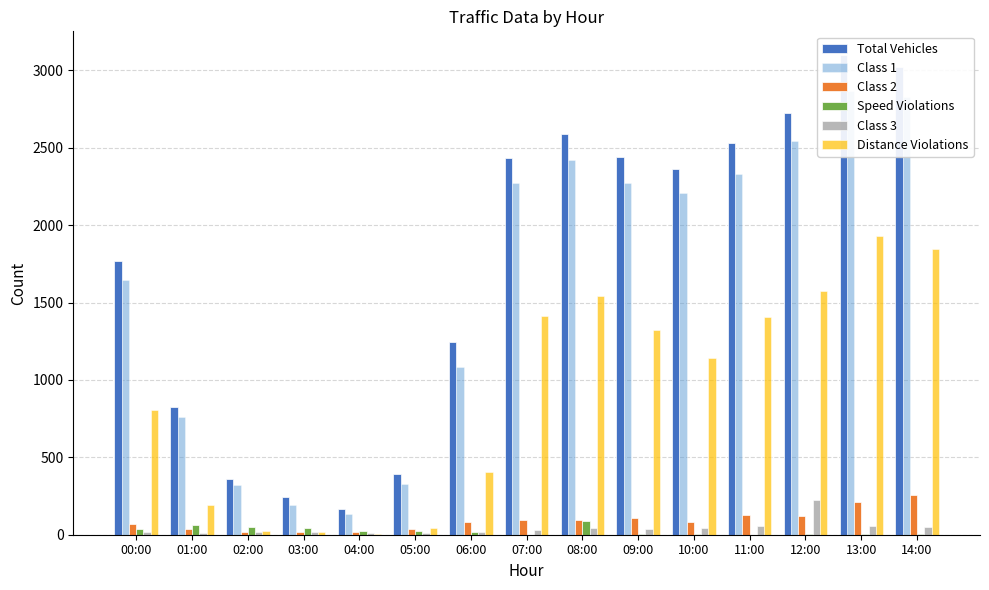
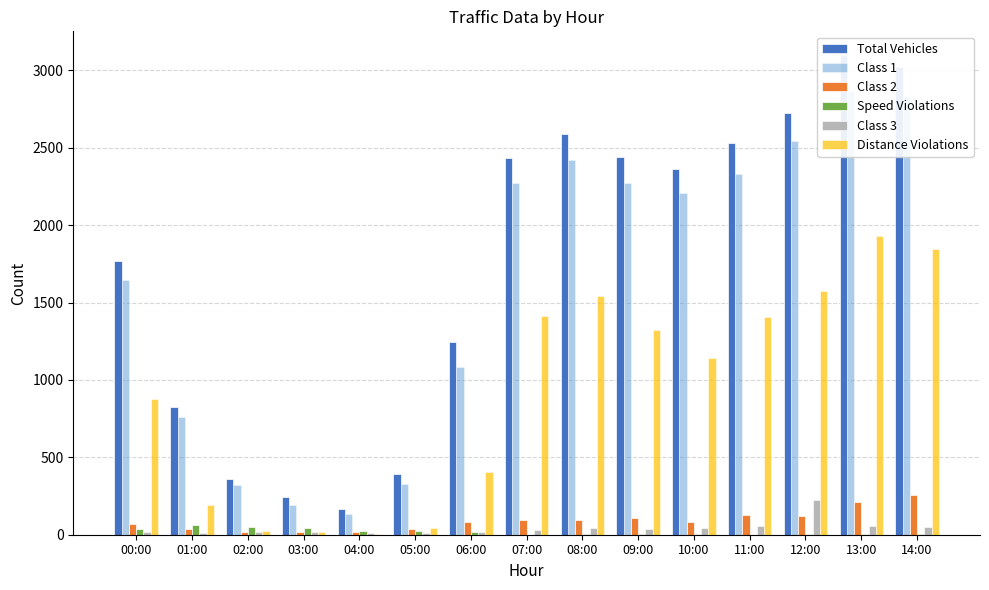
Distance Violations, 00:00: 810 -> 870
Speed Violations, 08:00: 90 -> 0
